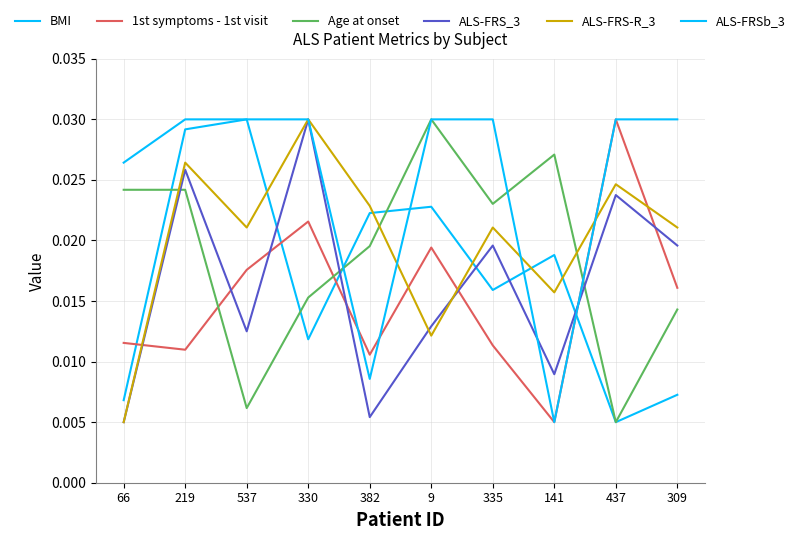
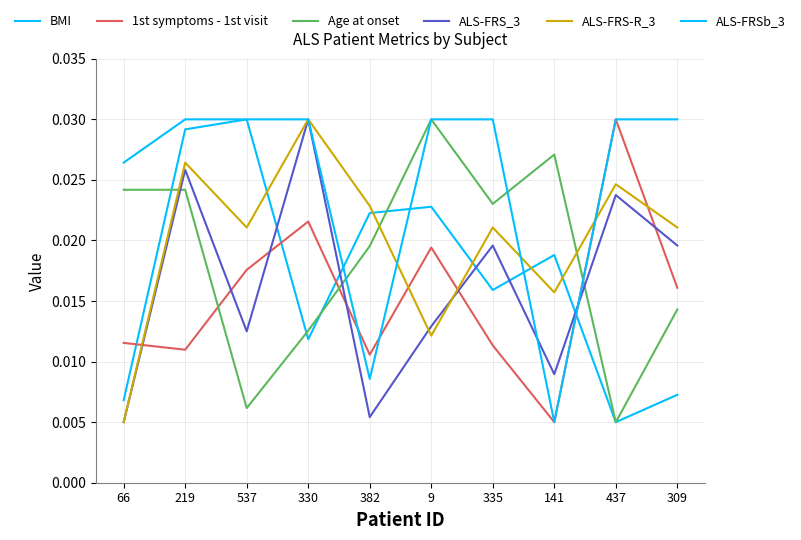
Age at onset, 330: 0.0153 -> 0.0126
